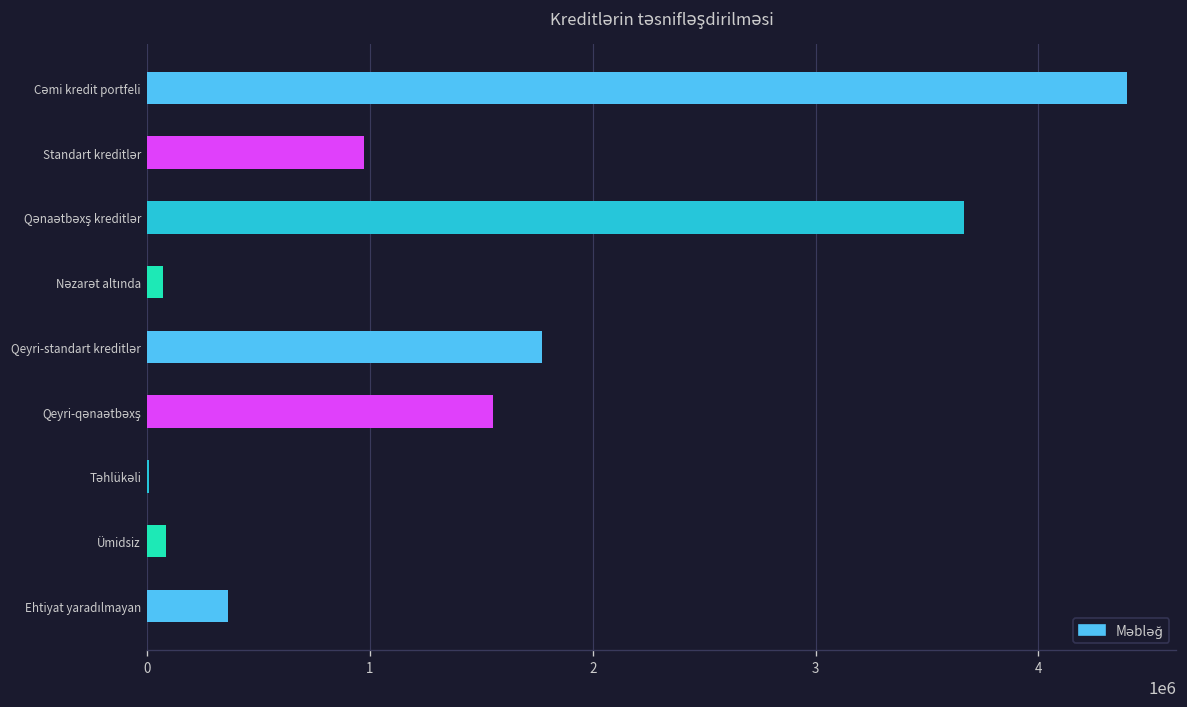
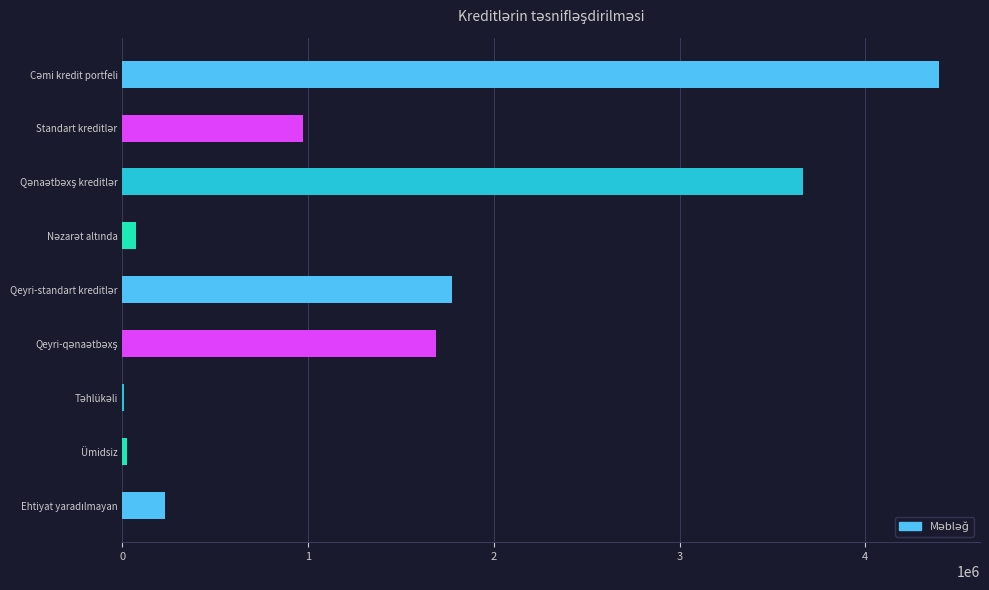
Qeyri-qənaətbəxş: 1550000 -> 1690000
Ümidsiz: 90000 -> 20000
Ehtiyat yaradılmayan: 360000 -> 230000
